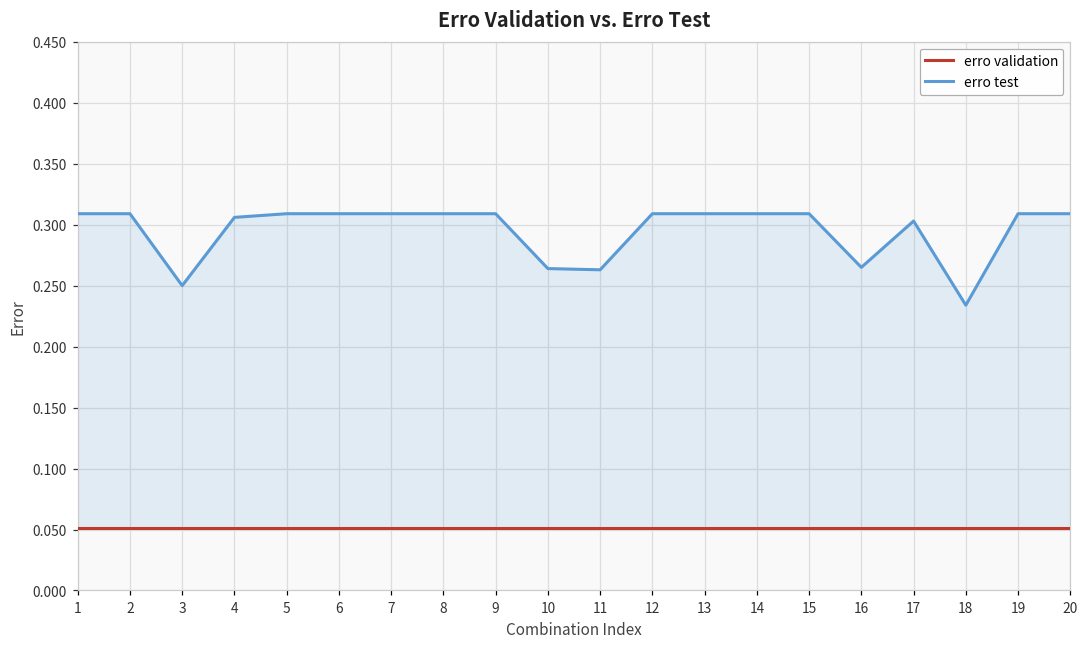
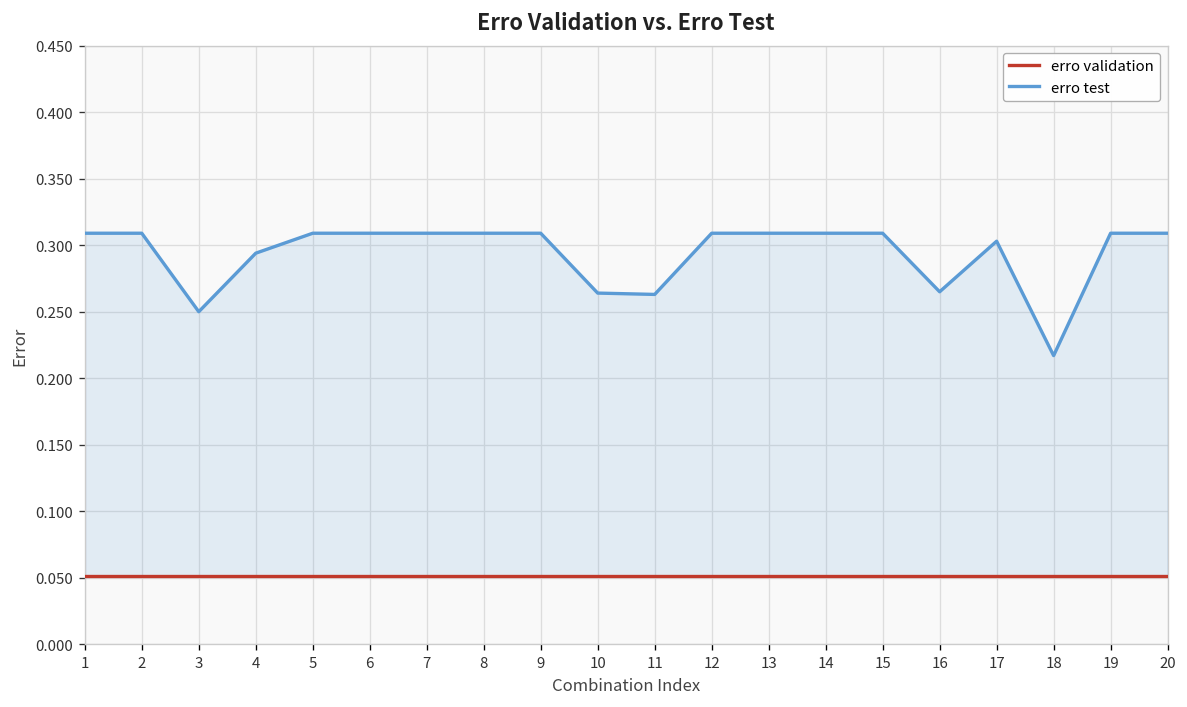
erro test, 4: 0.306 -> 0.294
erro test, 18: 0.234 -> 0.217
